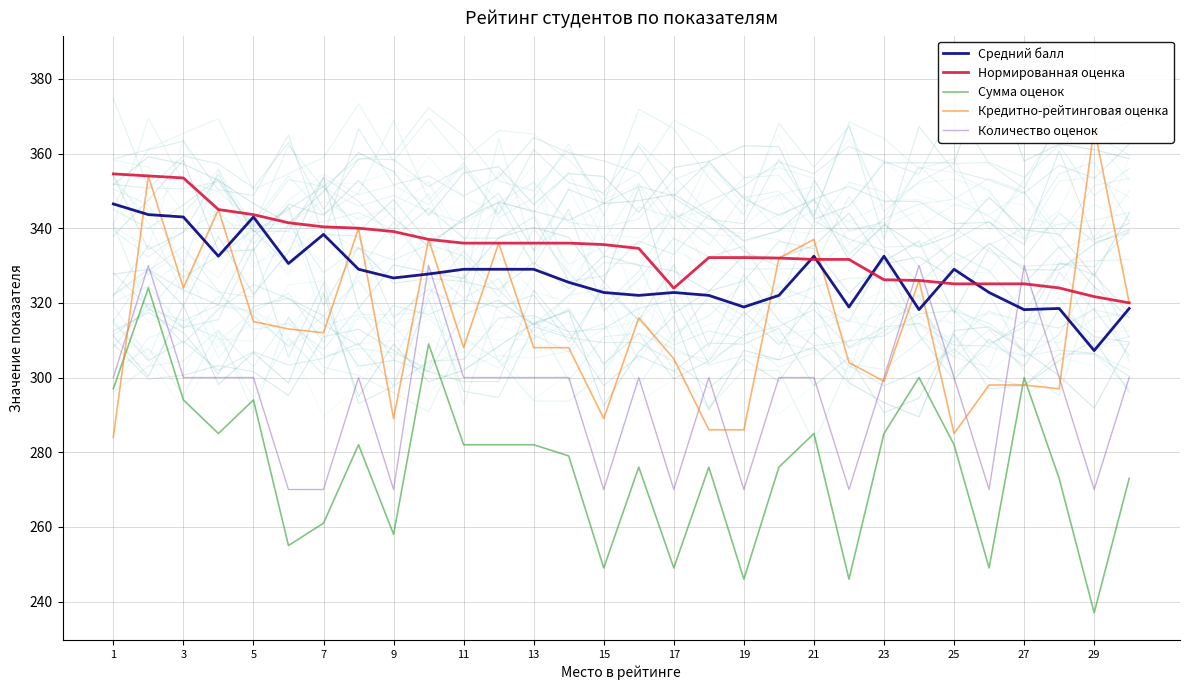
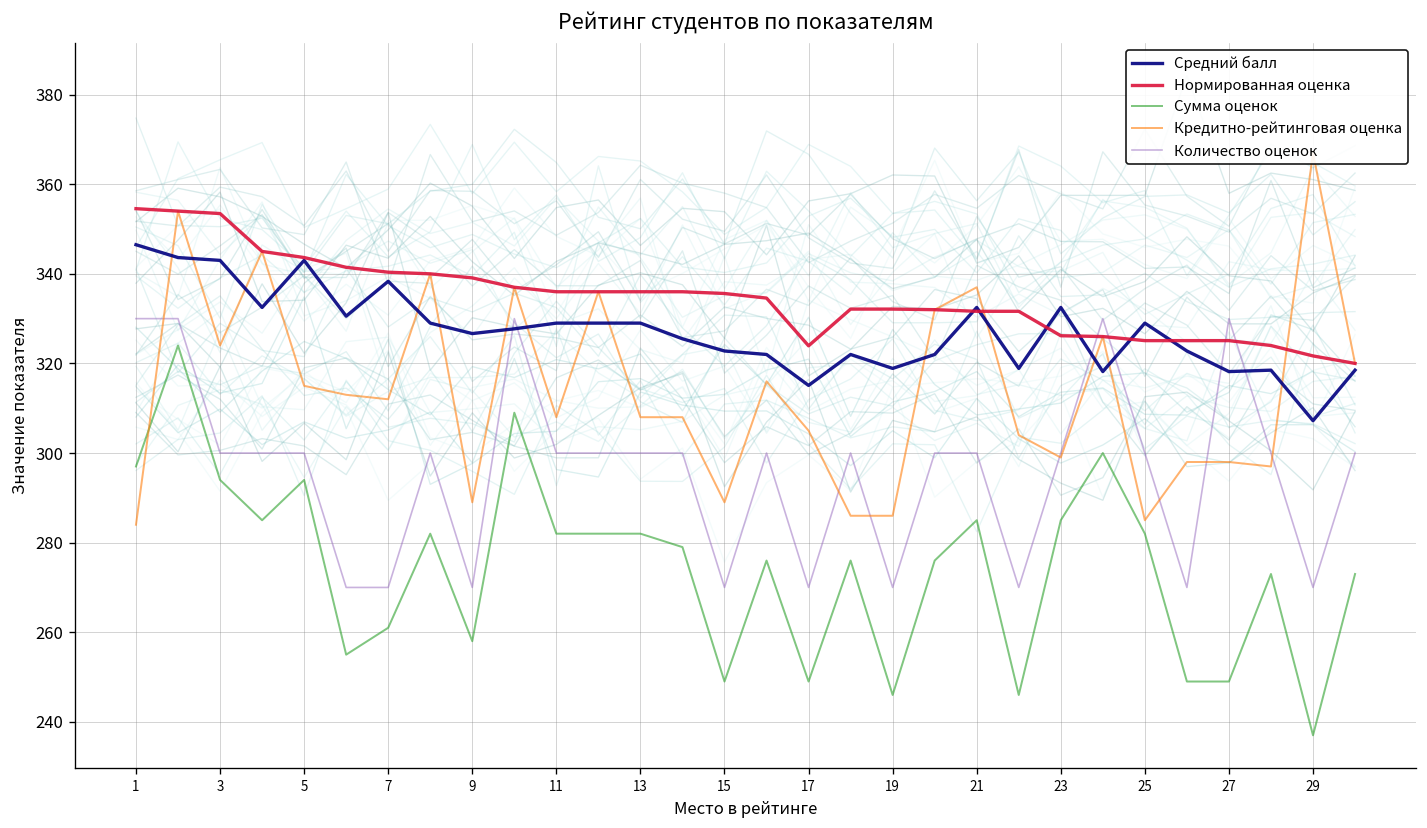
Количество оценок, 1: 300 -> 330
Средний балл, 17: 323 -> 315
Сумма оценок, 27: 300 -> 249
